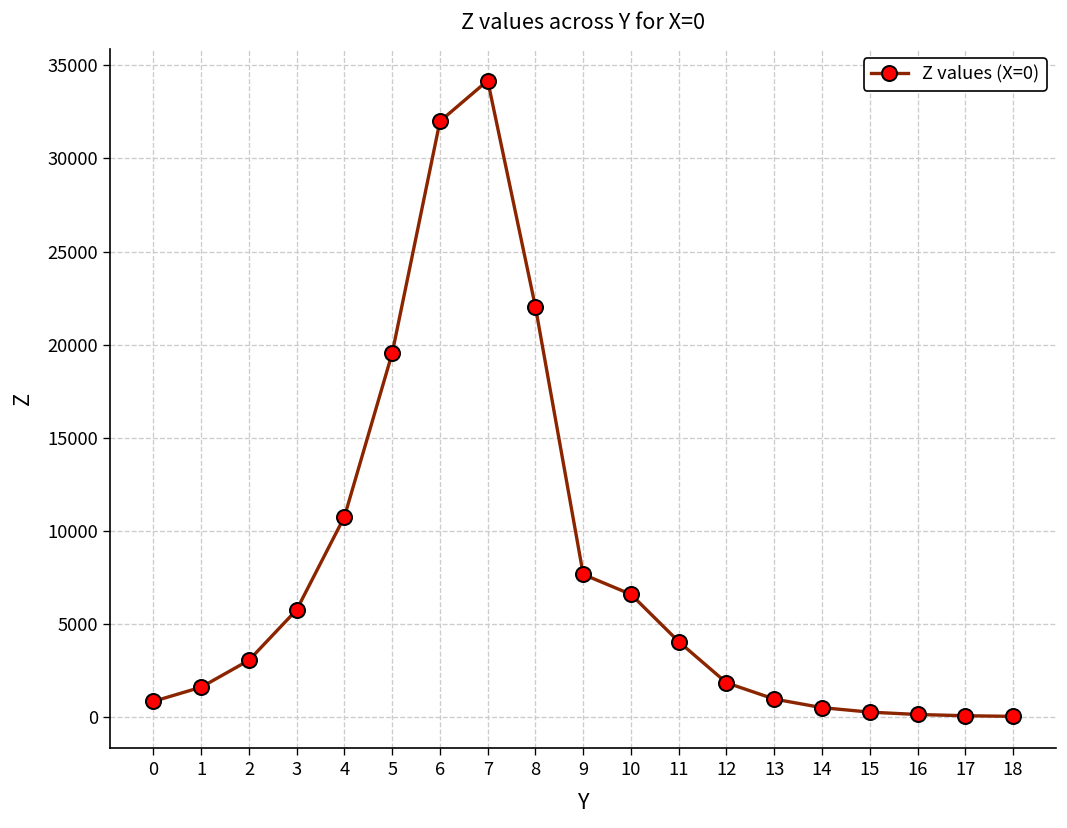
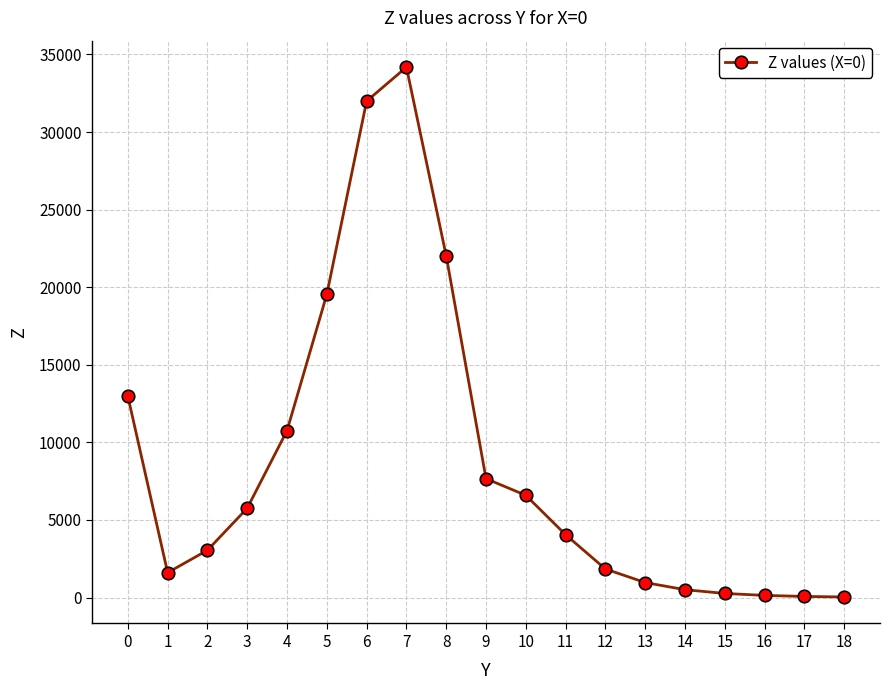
0: 800 -> 13000
